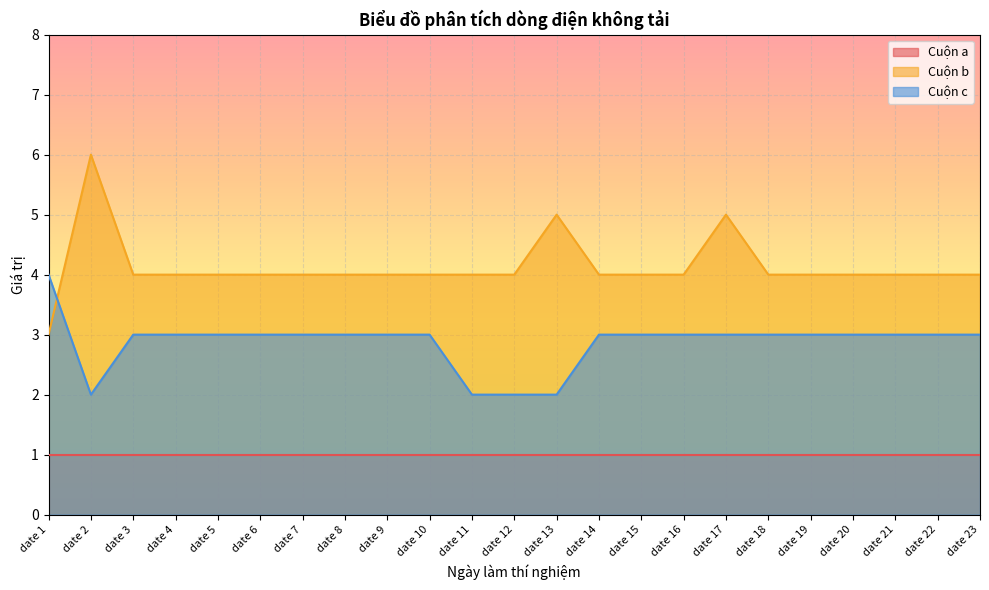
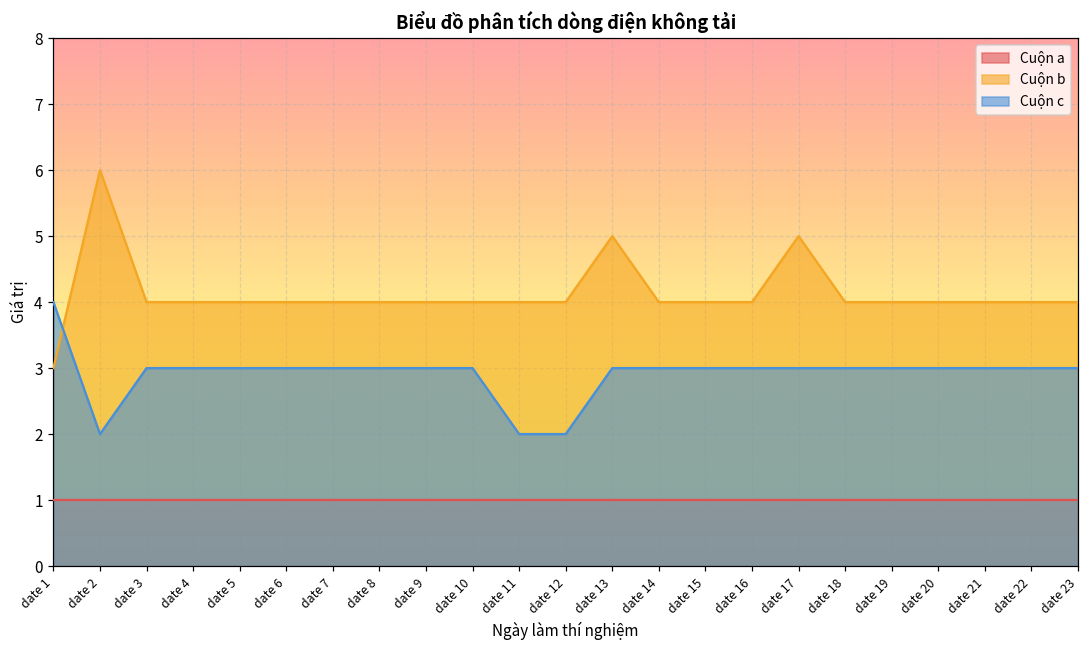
Cuộn c, date 13: 2 -> 3
